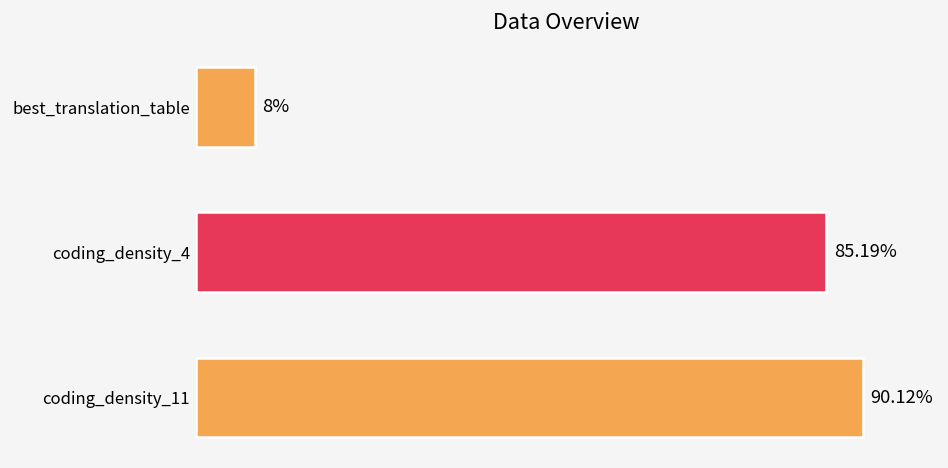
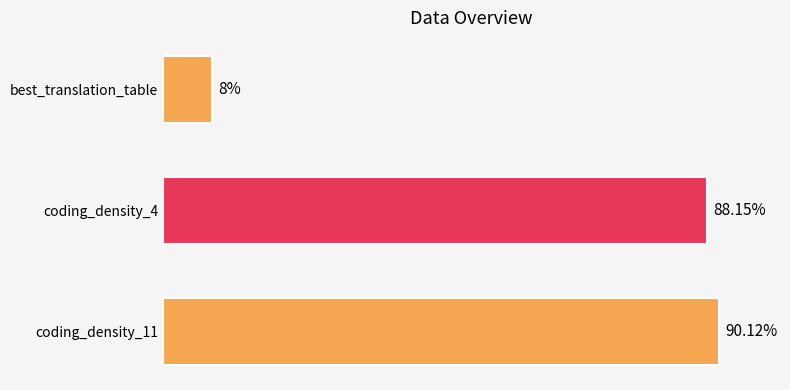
coding_density_4: 85.19% -> 88.15%
